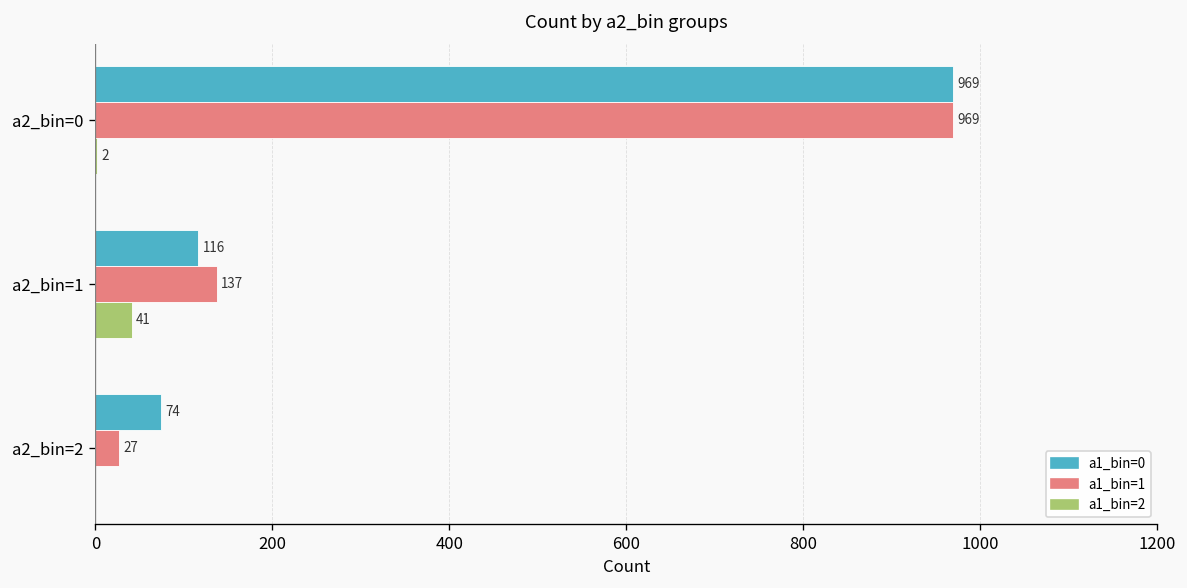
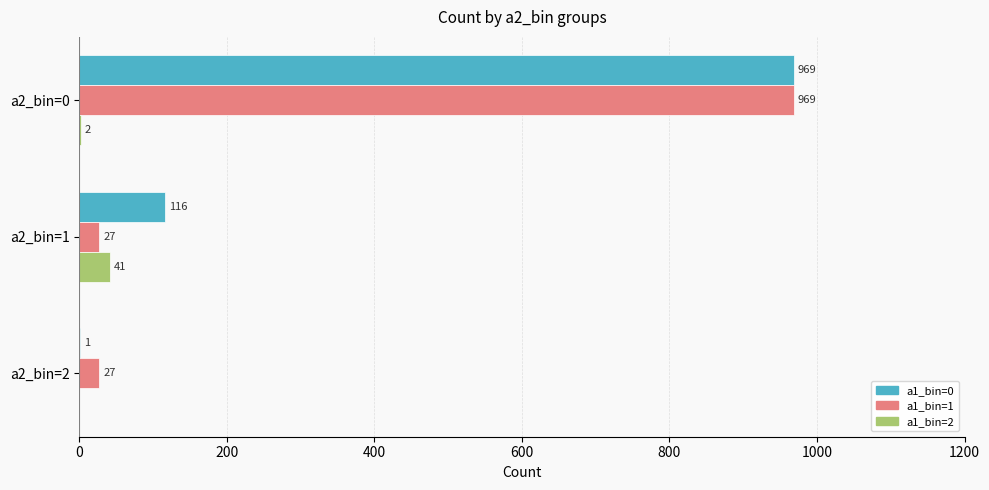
a1_bin=1, a2_bin=1: 137 -> 27
a1_bin=0, a2_bin=2: 74 -> 1
